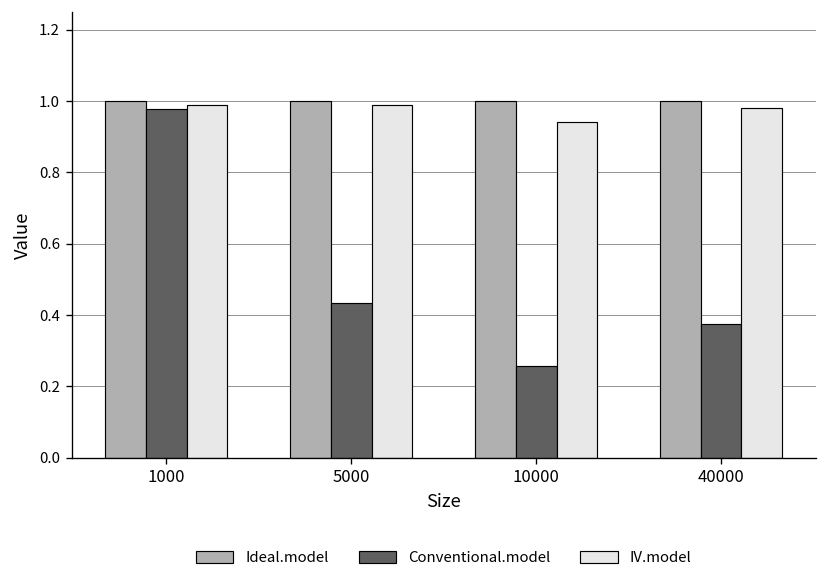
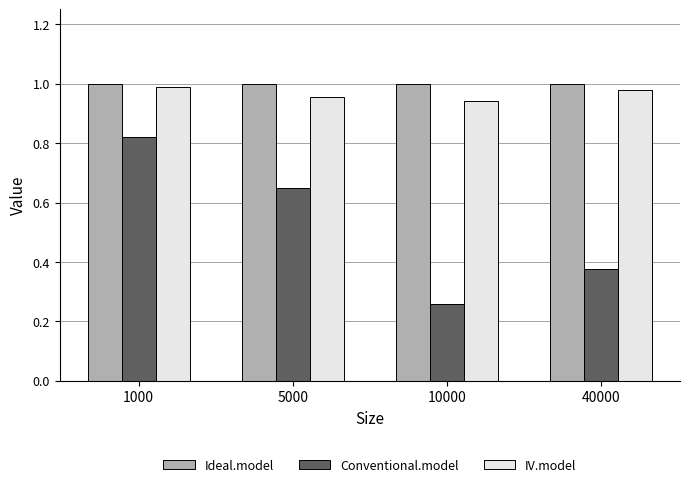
Conventional.model, 1000: 0.98 -> 0.82
Conventional.model, 5000: 0.44 -> 0.65
IV.model, 5000: 0.99 -> 0.96
